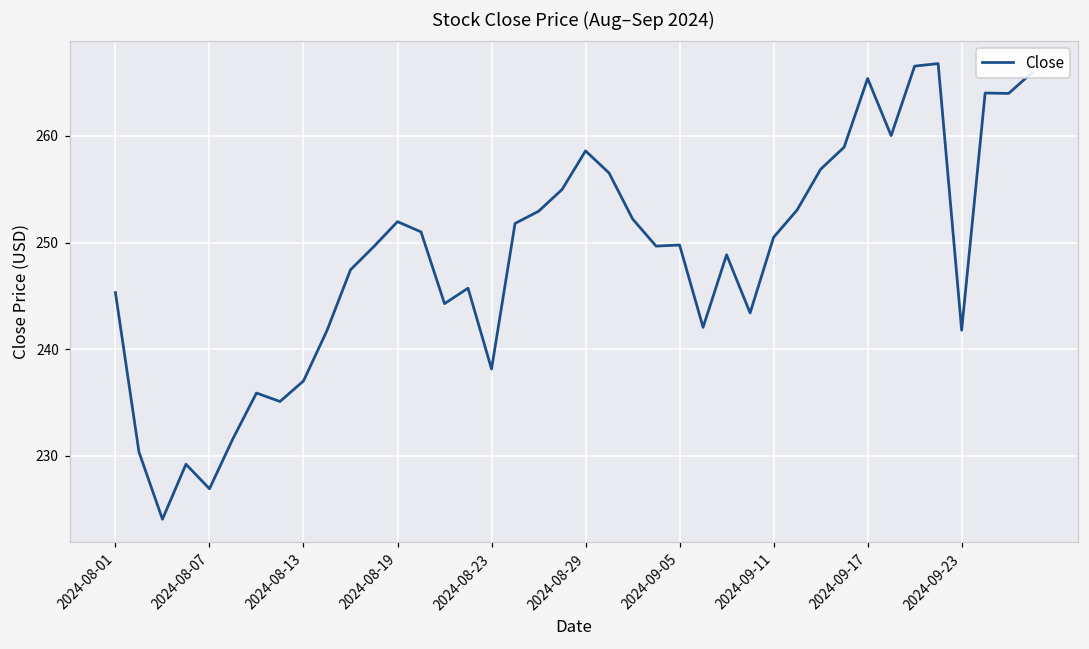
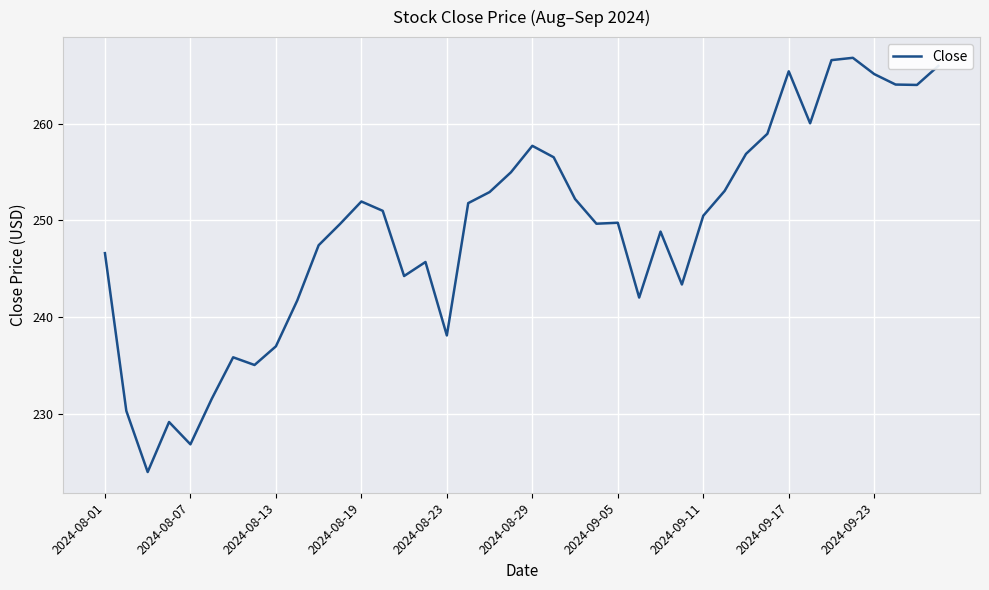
2024-08-01: 245 -> 247
2024-08-29: 259 -> 258
2024-09-23: 242 -> 265
